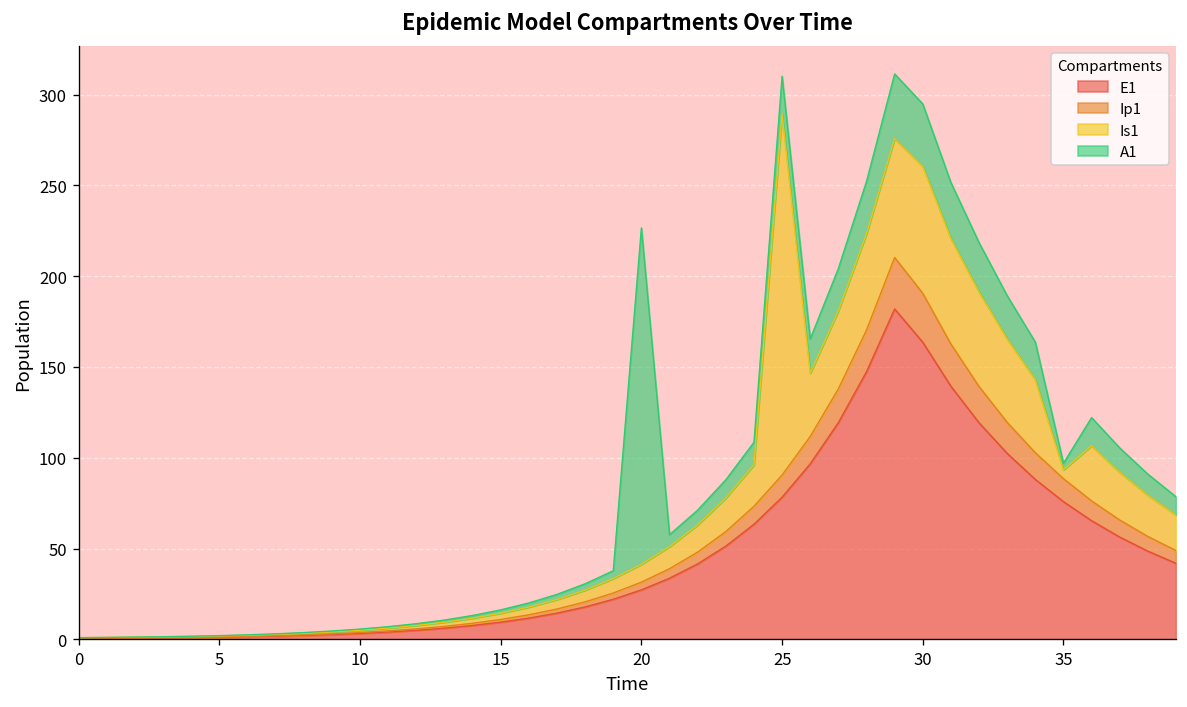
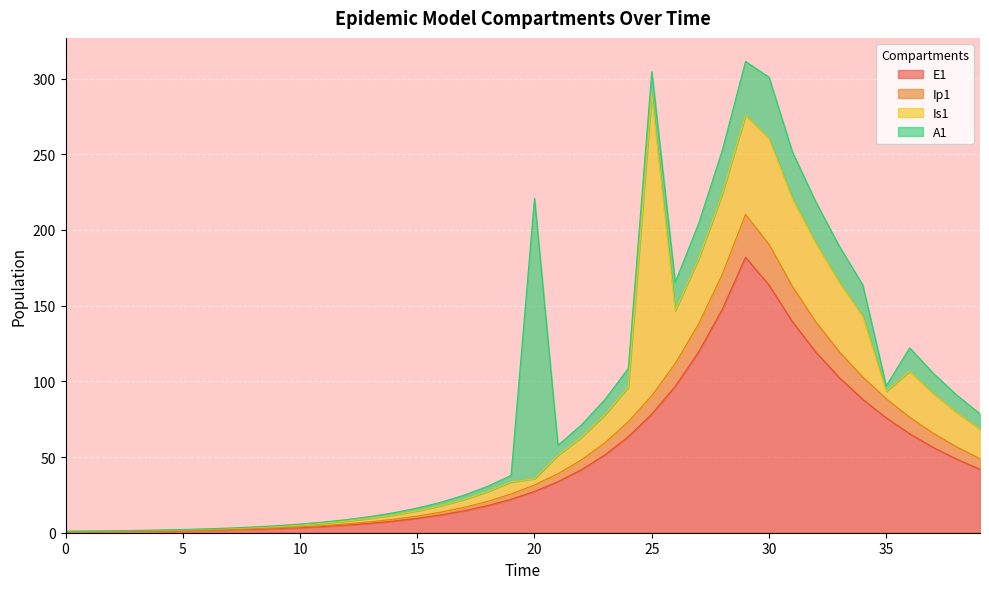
Is1, 20: 10 -> 4
A1, 25: 21 -> 15
A1, 30: 34 -> 40
